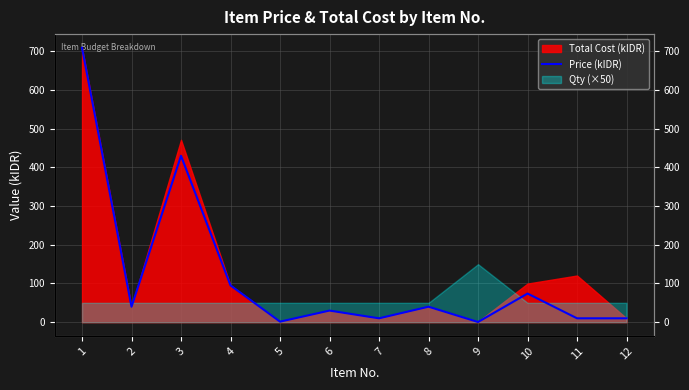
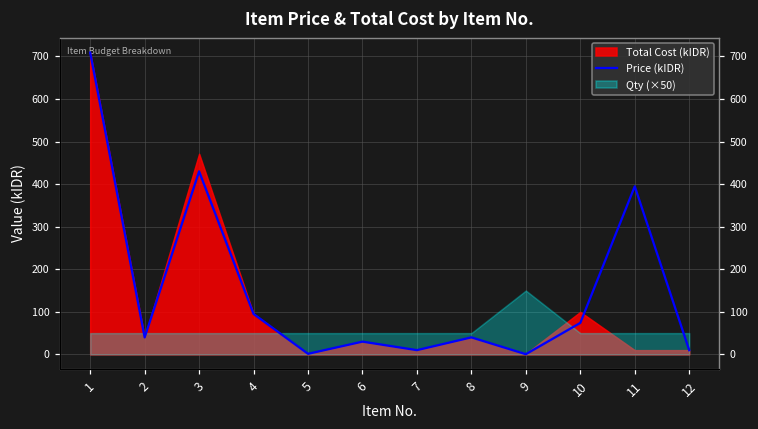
Price (kIDR), 11: 10 -> 390
Total Cost (kIDR), 11: 120 -> 10
